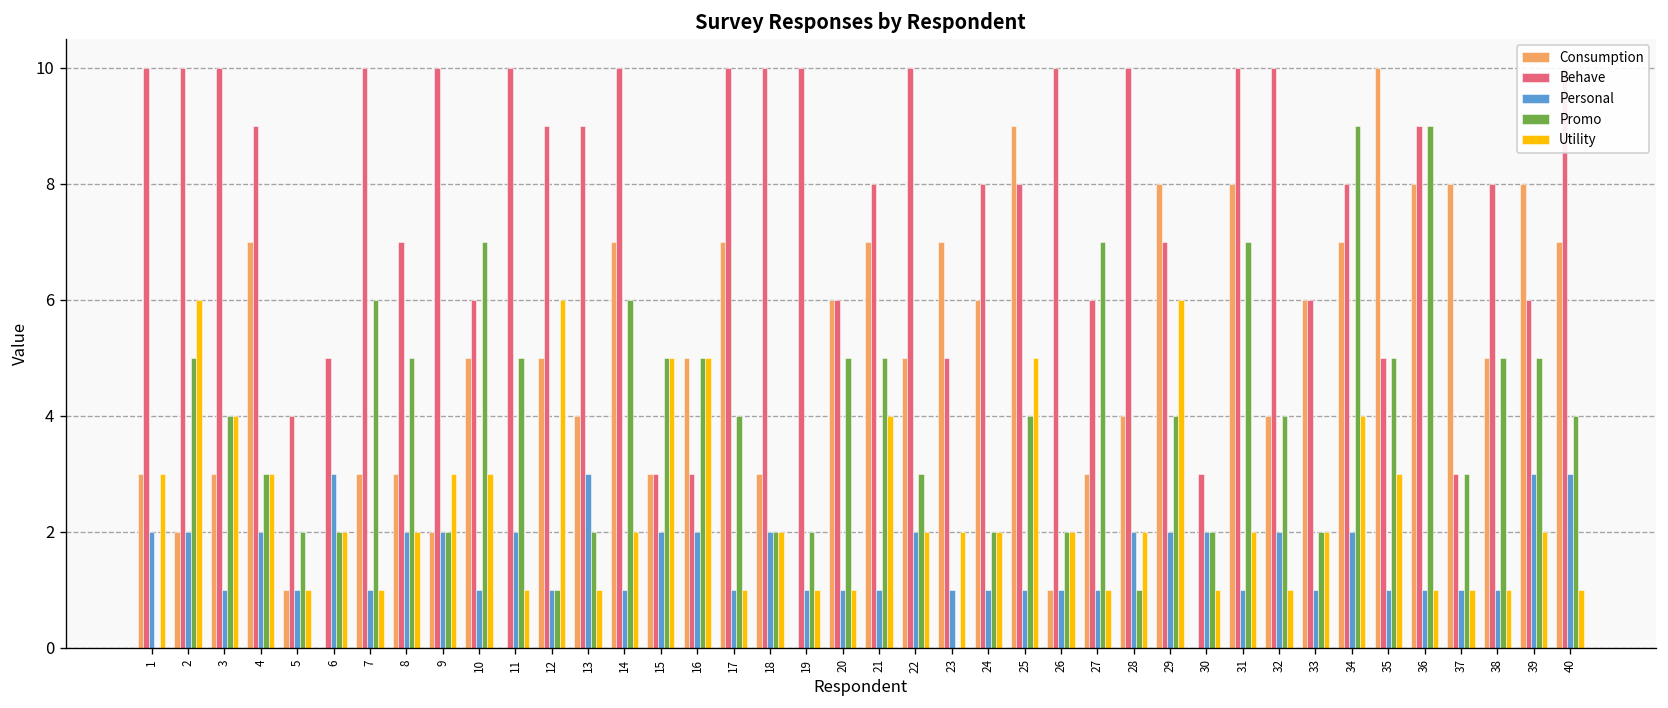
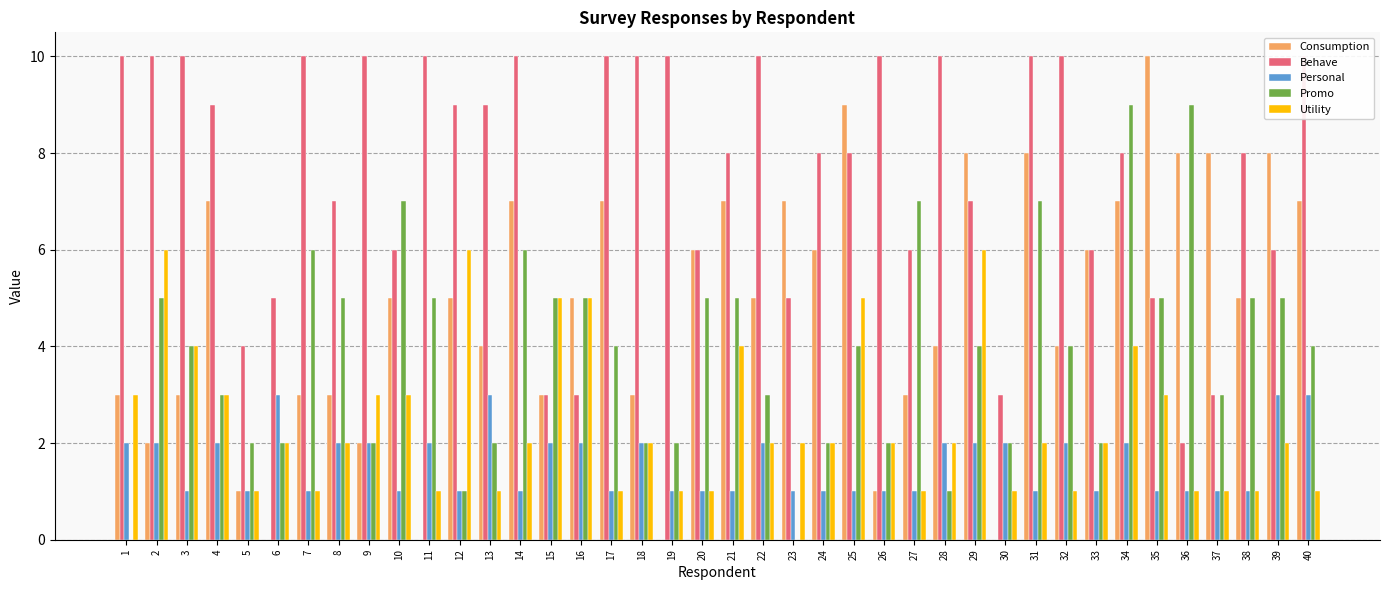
Behave, 36: 9 -> 2
